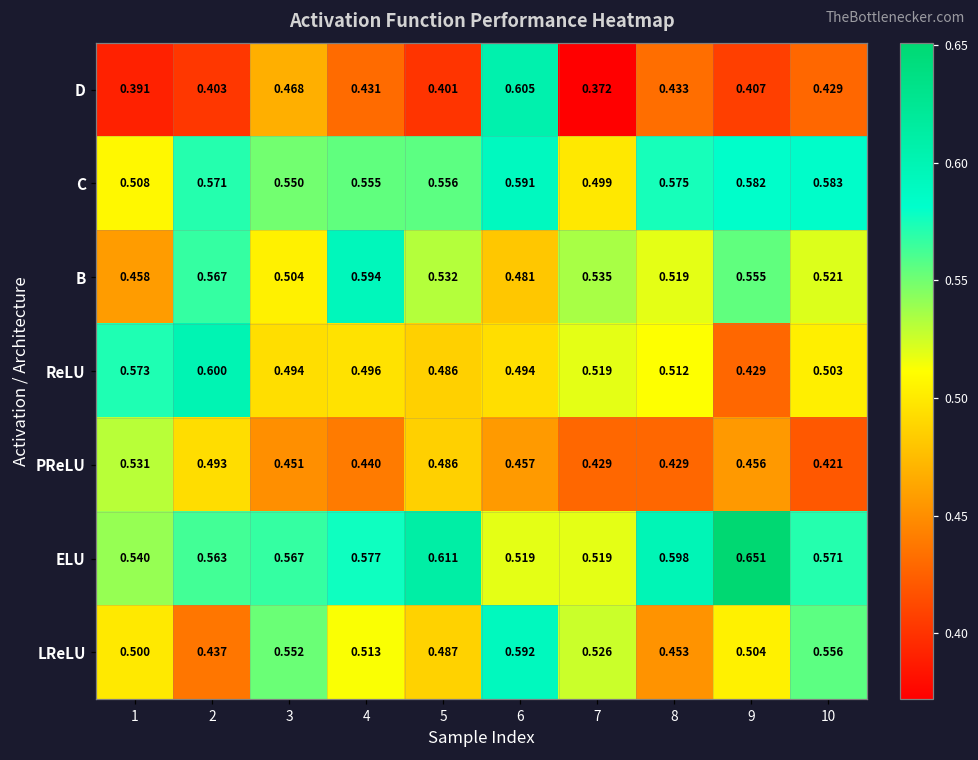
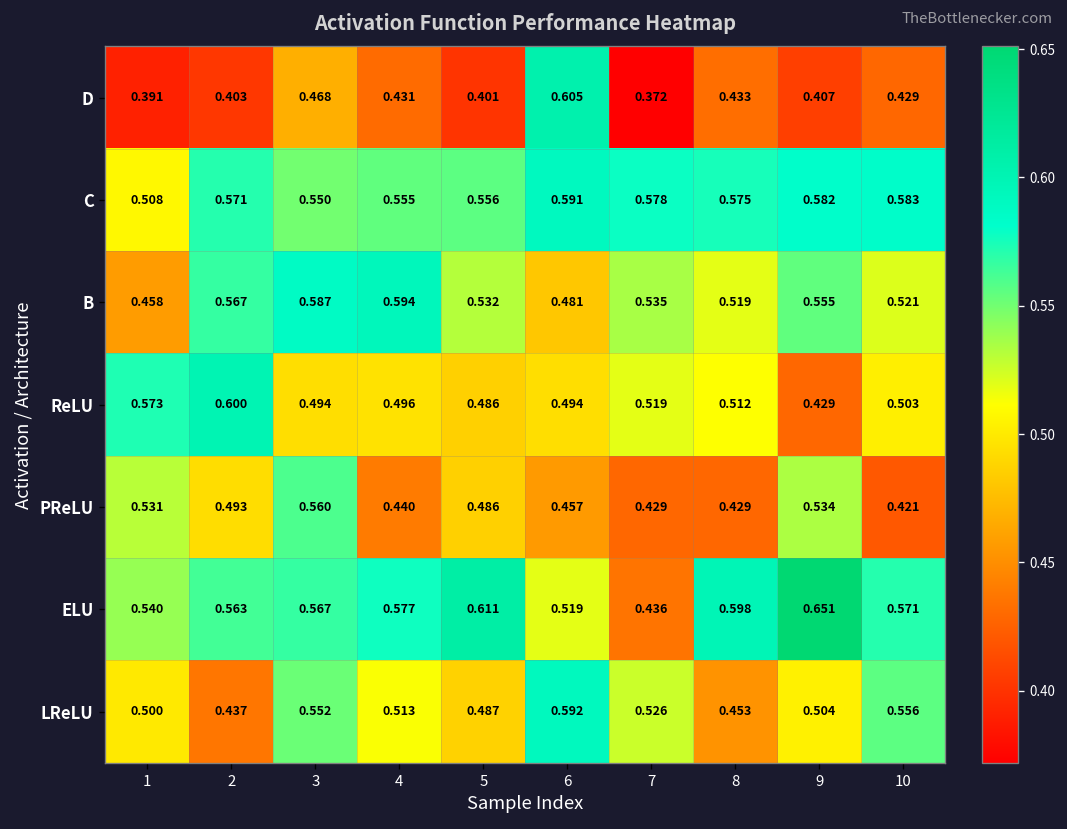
C, 7: 0.499 -> 0.578
B, 3: 0.504 -> 0.587
PReLU, 3: 0.451 -> 0.560
PReLU, 9: 0.456 -> 0.534
ELU, 7: 0.519 -> 0.436
